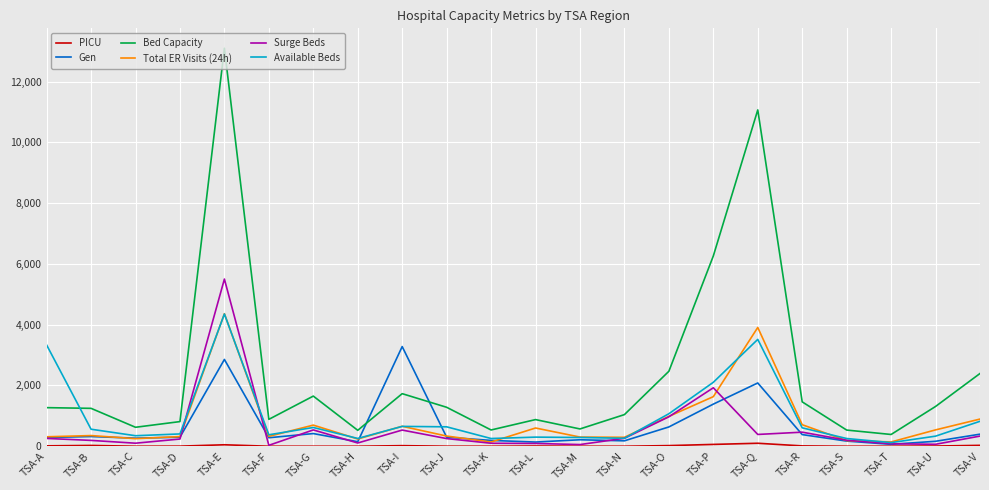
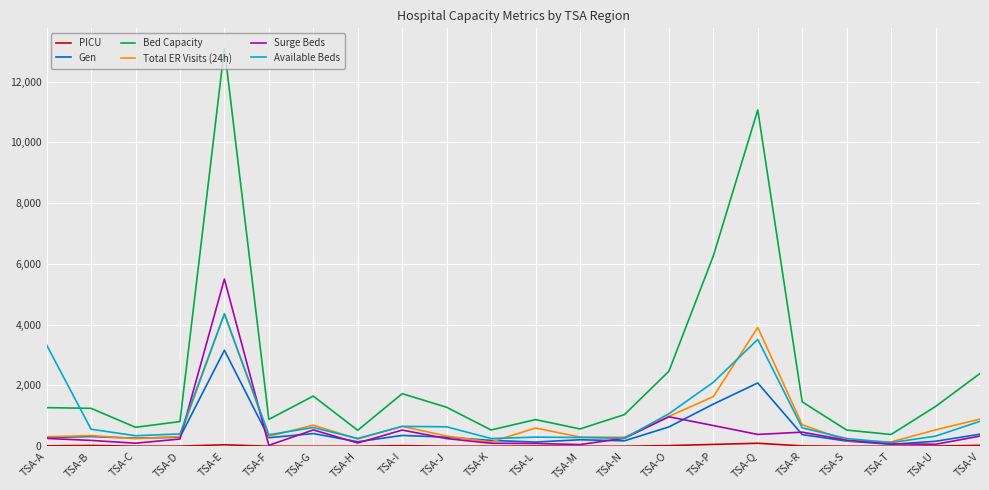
Gen, TSA-E: 2,900 -> 3,200
Gen, TSA-I: 3,300 -> 400
Surge Beds, TSA-P: 1,900 -> 700
